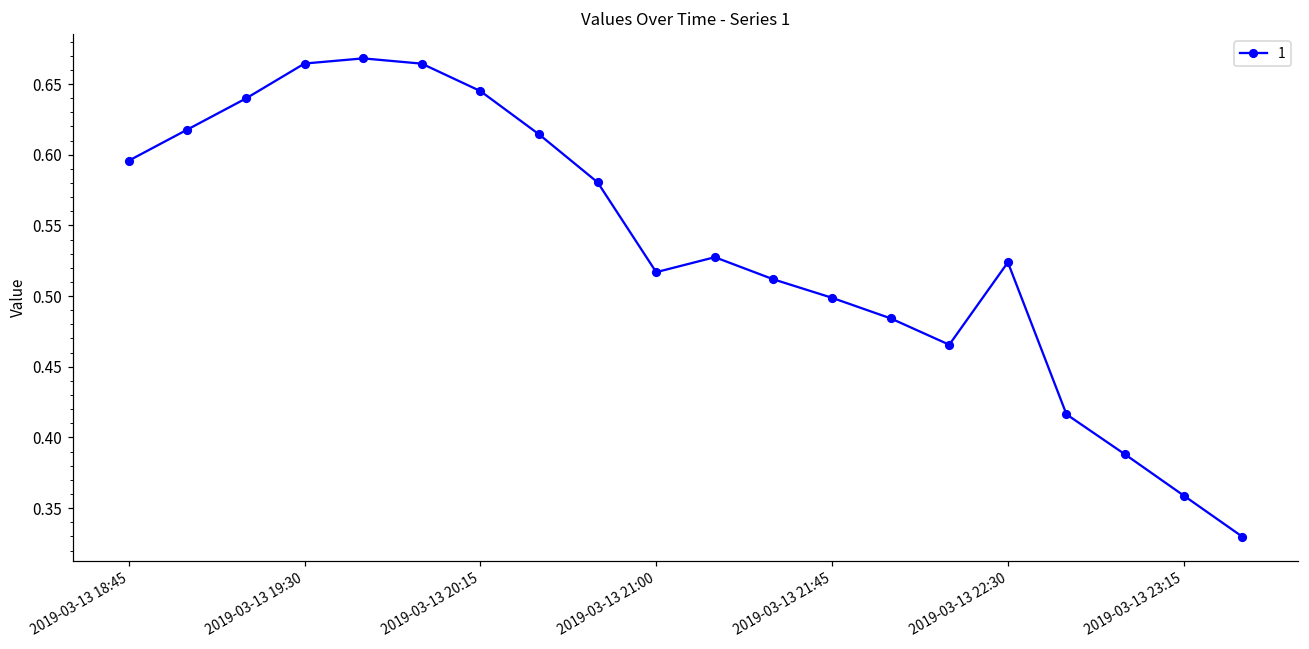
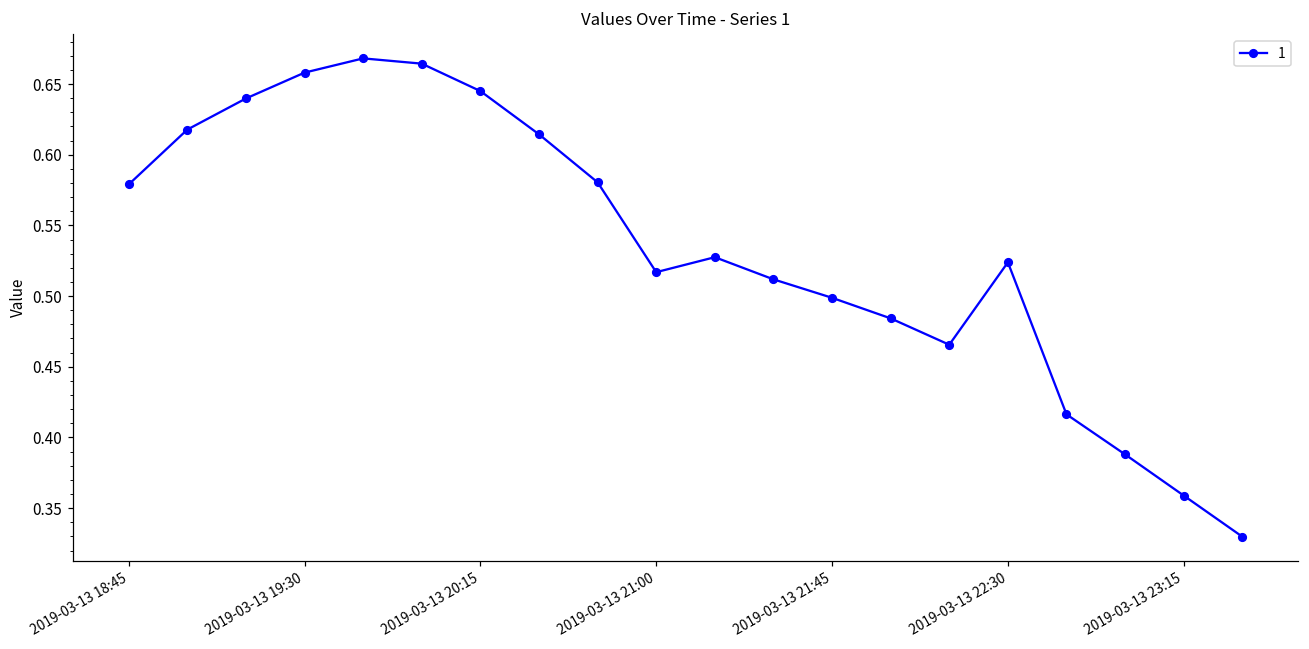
2019-03-13 18:45: 0.596 -> 0.579
2019-03-13 19:30: 0.665 -> 0.658
